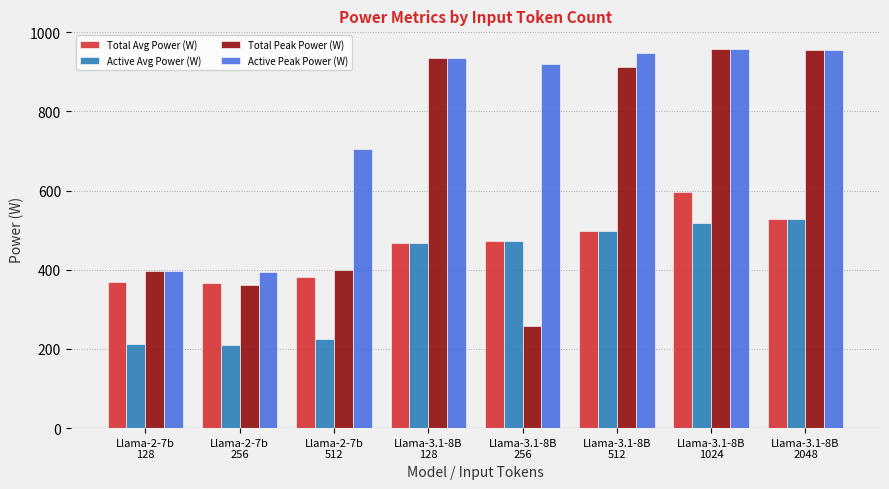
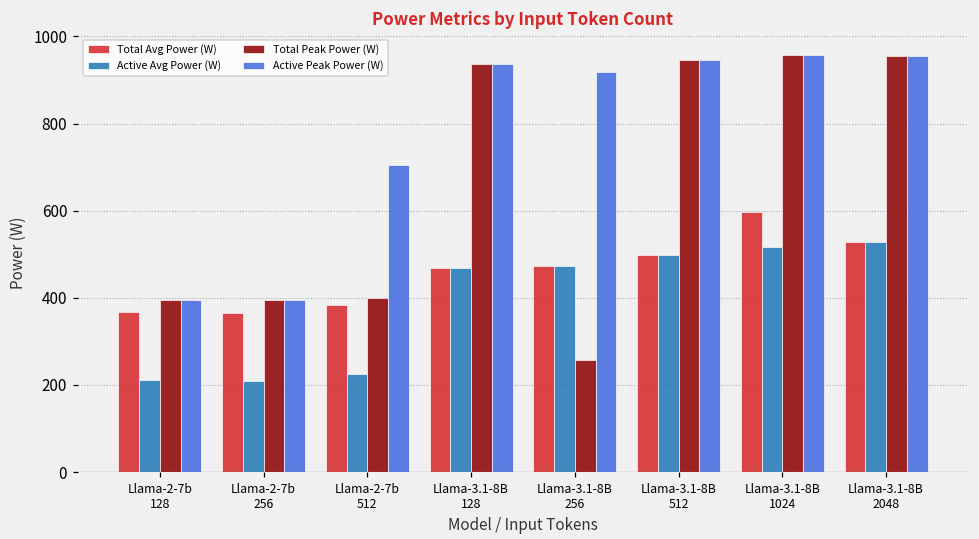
Total Peak Power (W), Llama-2-7b 256: 360 -> 390
Total Peak Power (W), Llama-3.1-8B 512: 910 -> 950
